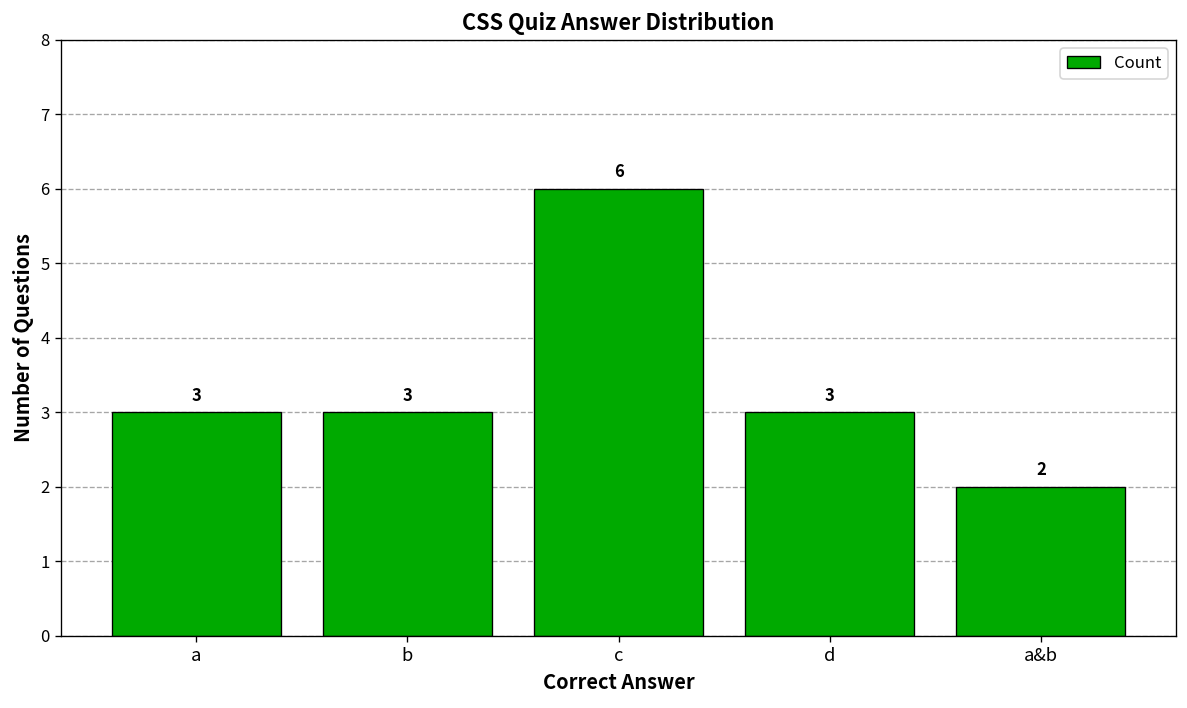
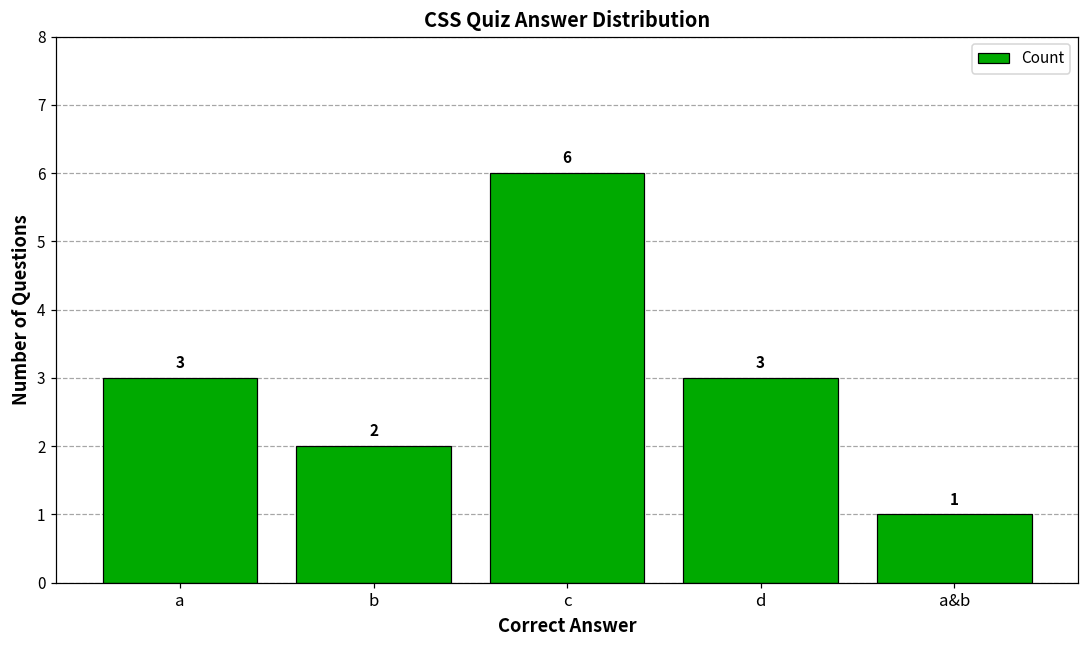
b: 3 -> 2
a&b: 2 -> 1
